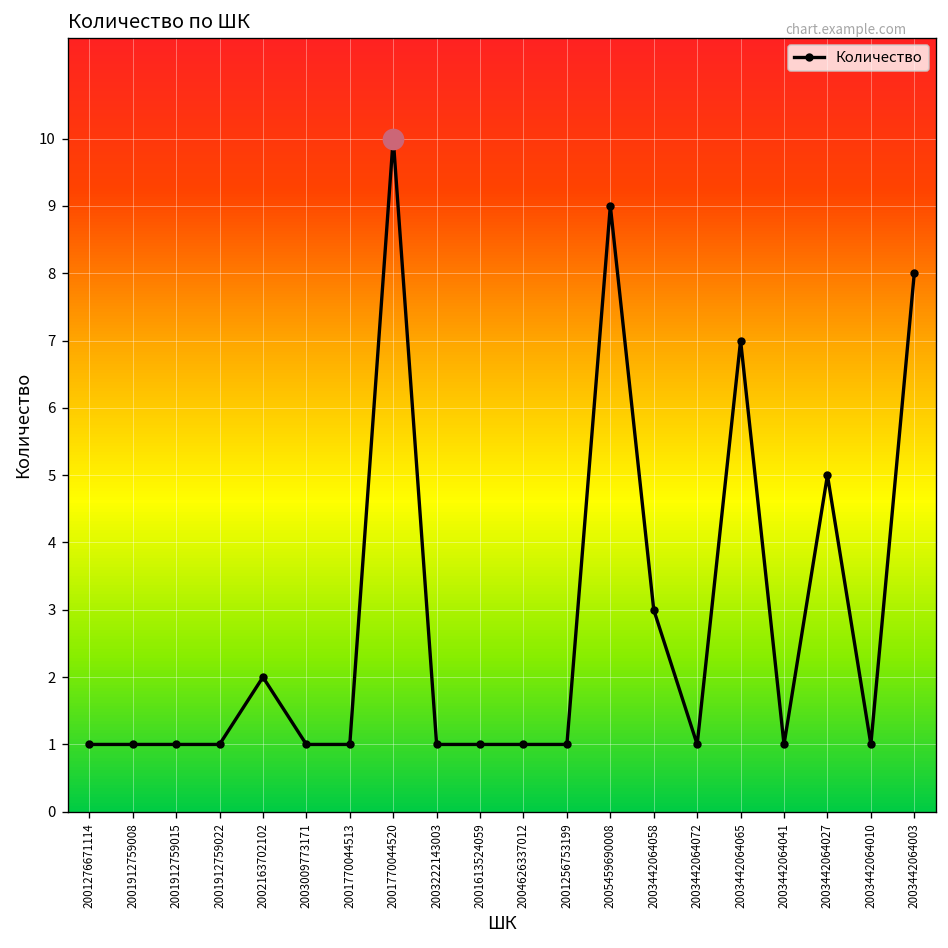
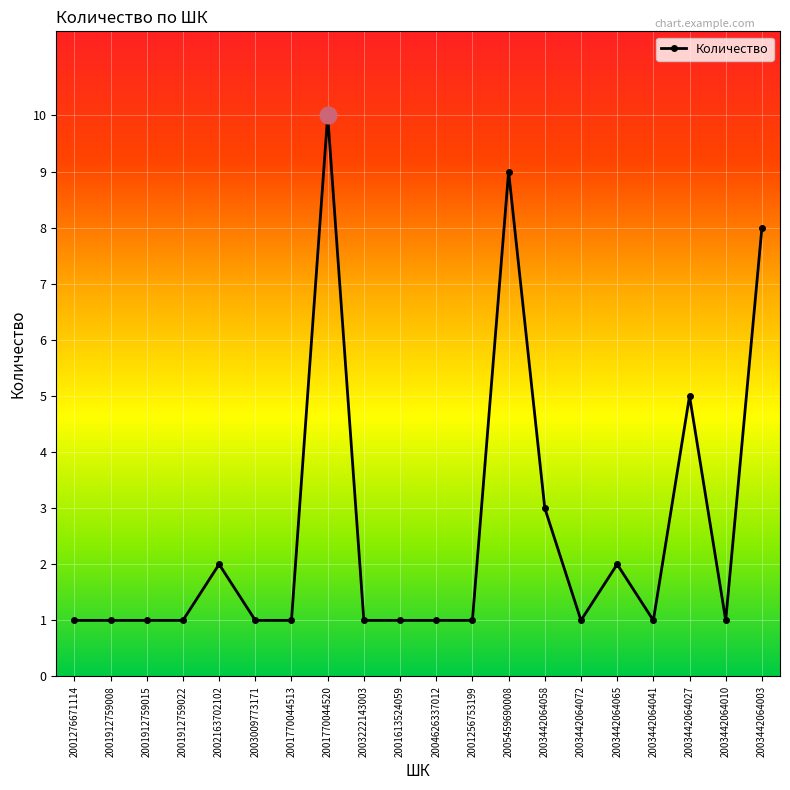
Количество, 2003442064065: 7 -> 2
